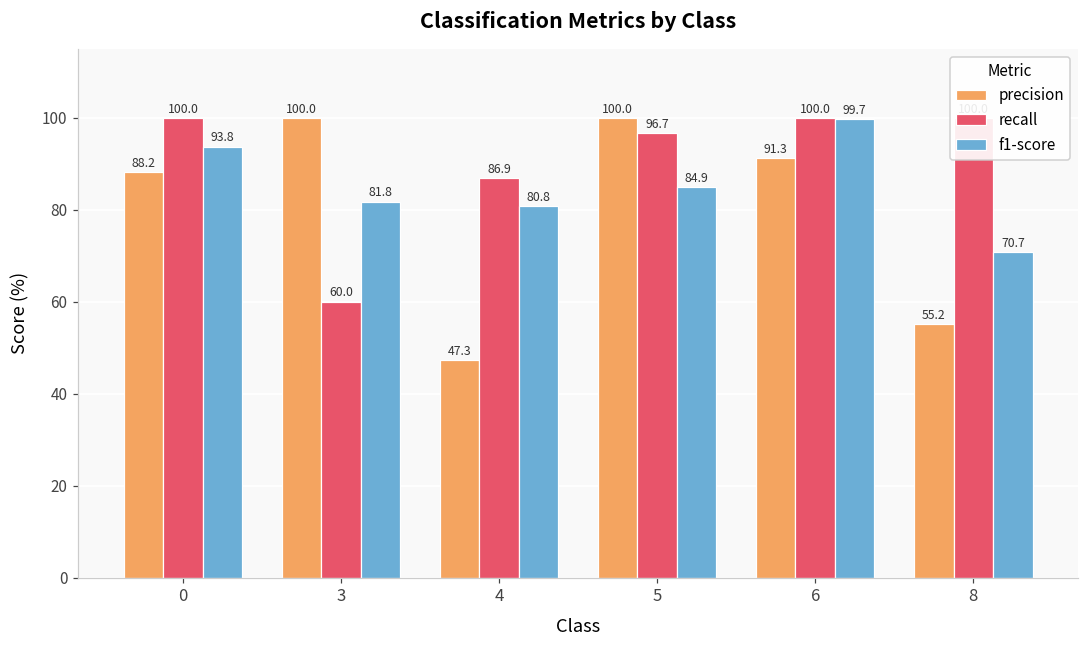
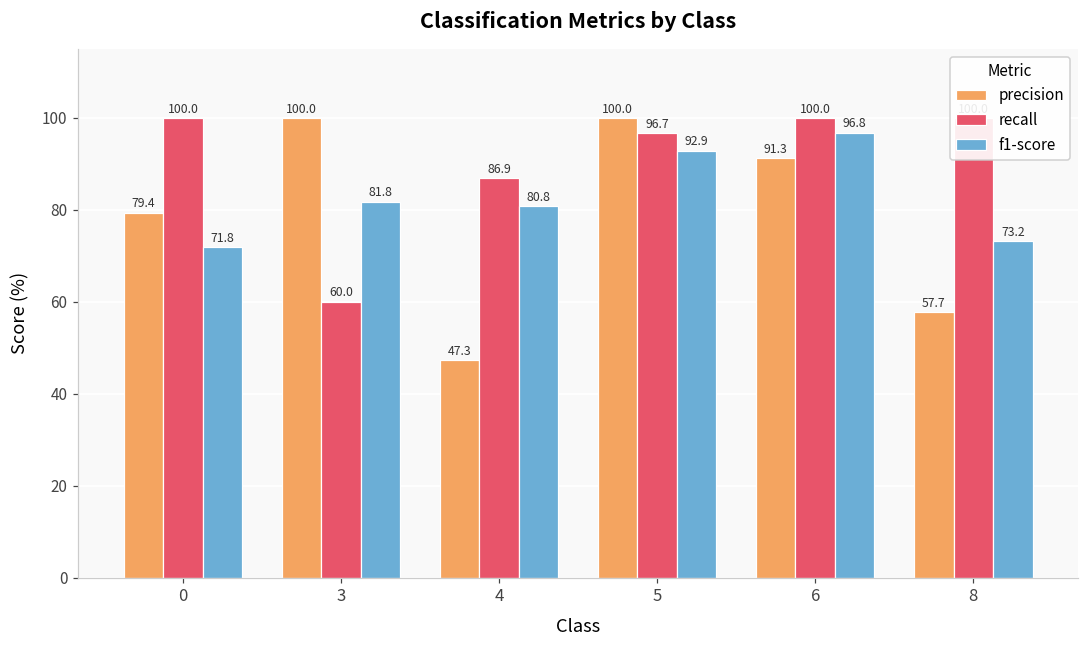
precision, 0: 88.2 -> 79.4
f1-score, 0: 93.8 -> 71.8
f1-score, 5: 84.9 -> 92.9
f1-score, 6: 99.7 -> 96.8
precision, 8: 55.2 -> 57.7
f1-score, 8: 70.7 -> 73.2
